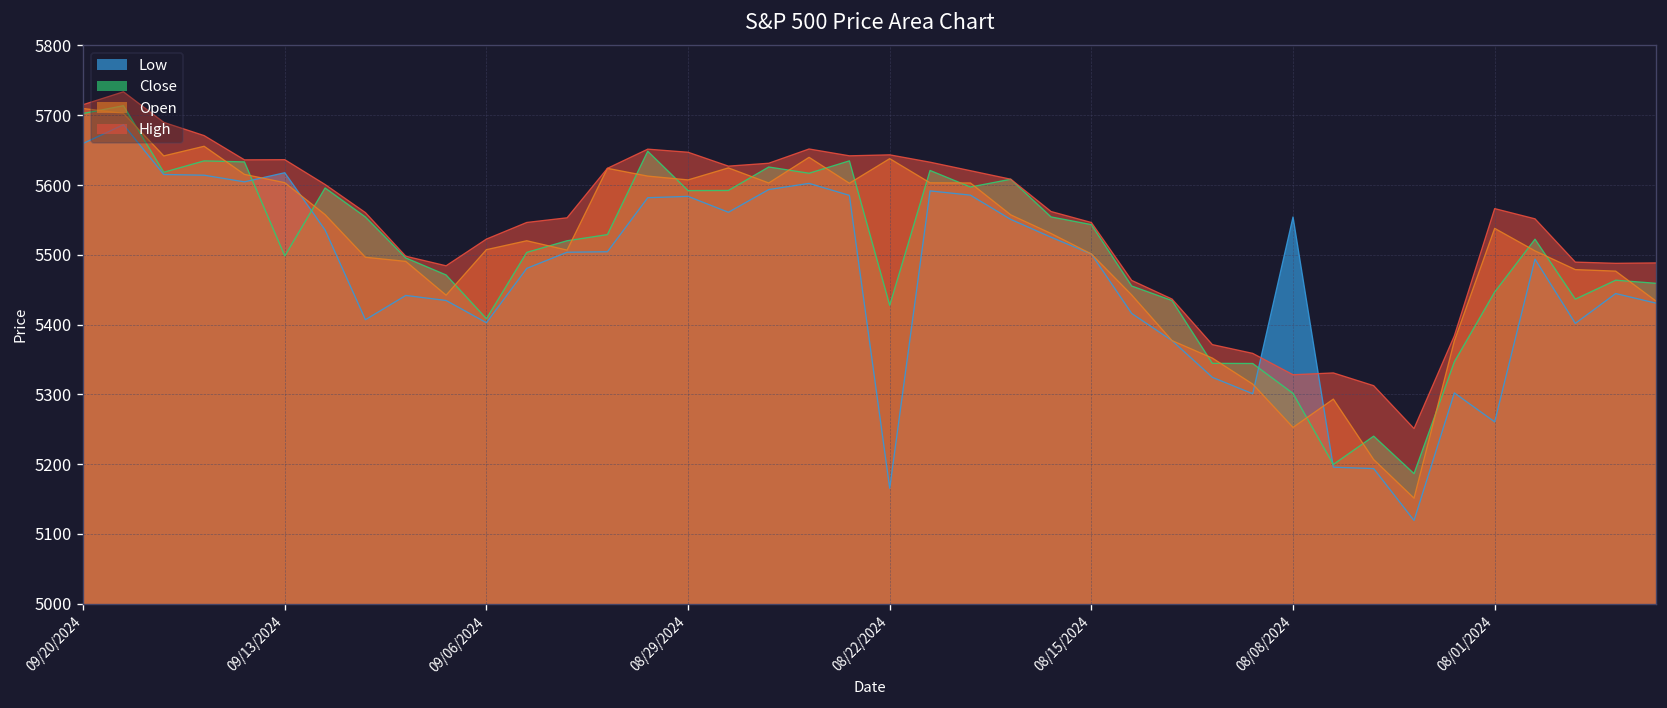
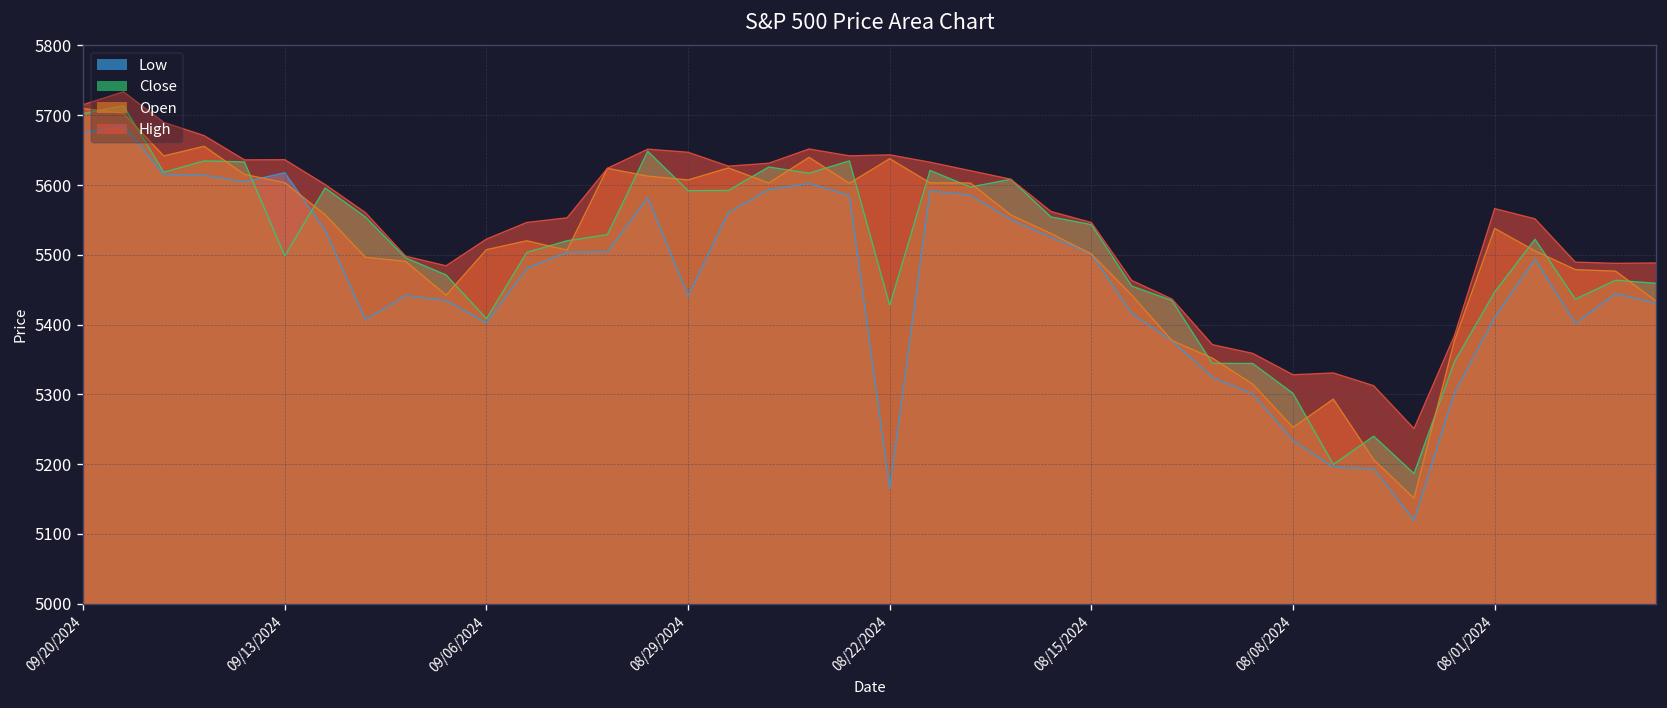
Low, 09/20/2024: 5660 -> 5670
Low, 08/29/2024: 5580 -> 5440
Low, 08/08/2024: 5550 -> 5230
Low, 08/01/2024: 5260 -> 5410
